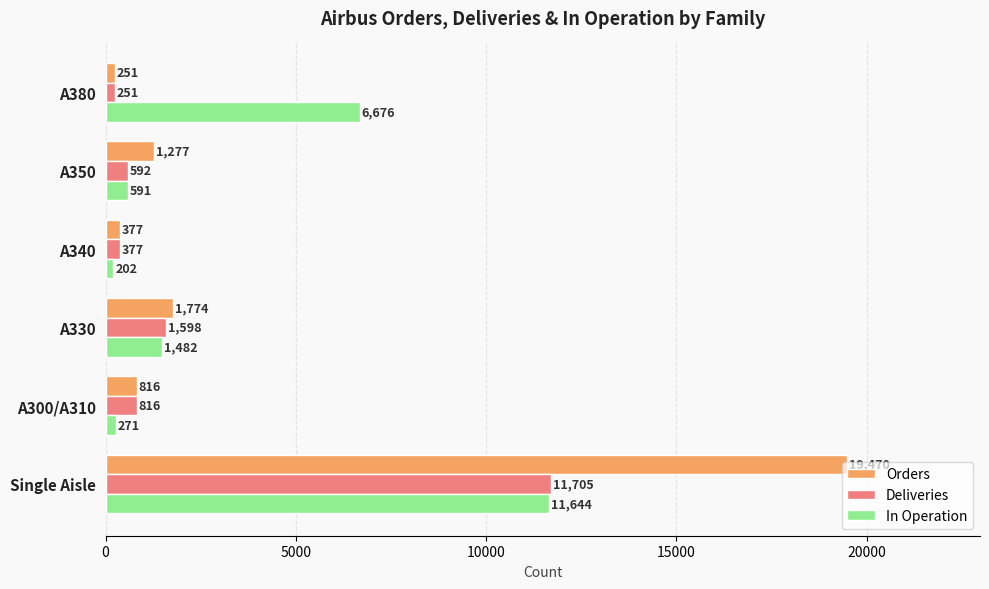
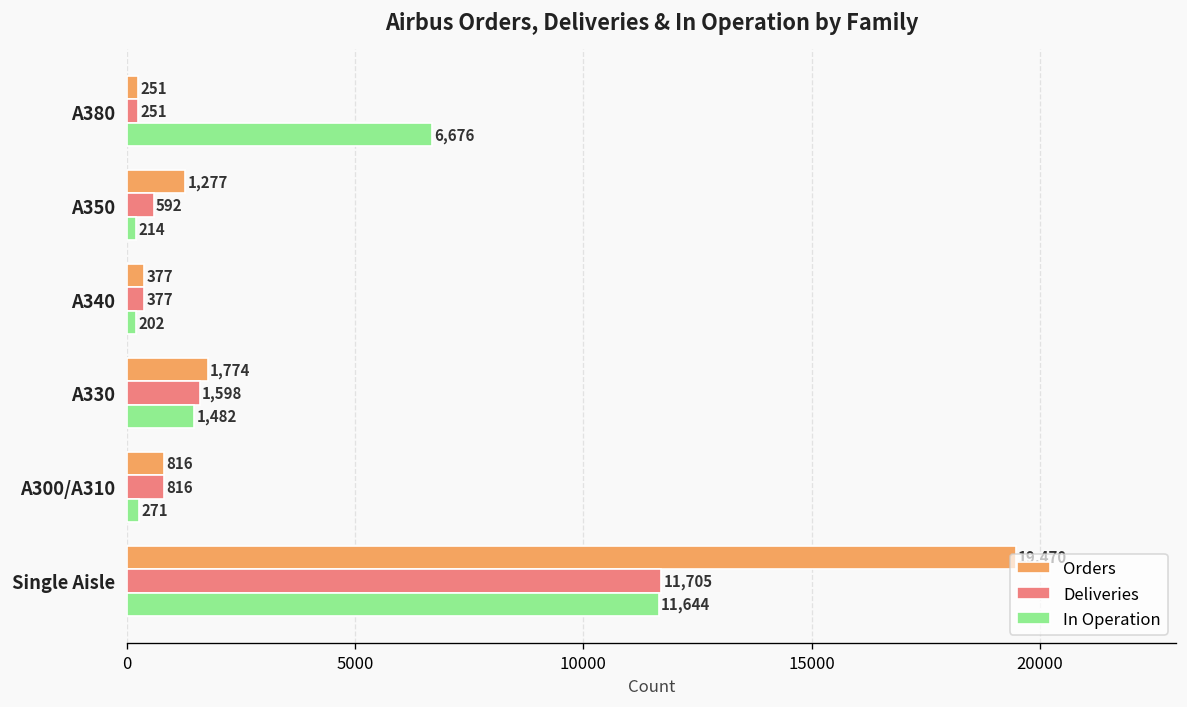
In Operation, A350: 591 -> 214
